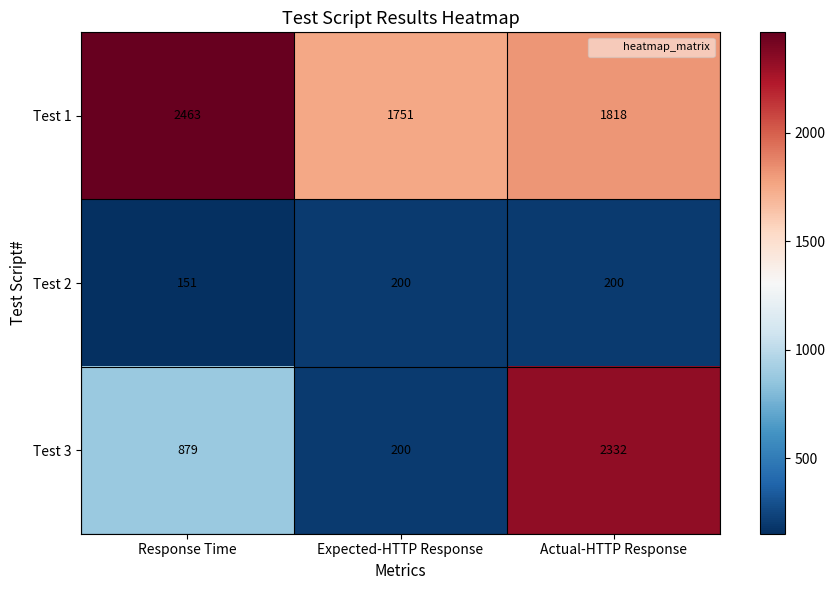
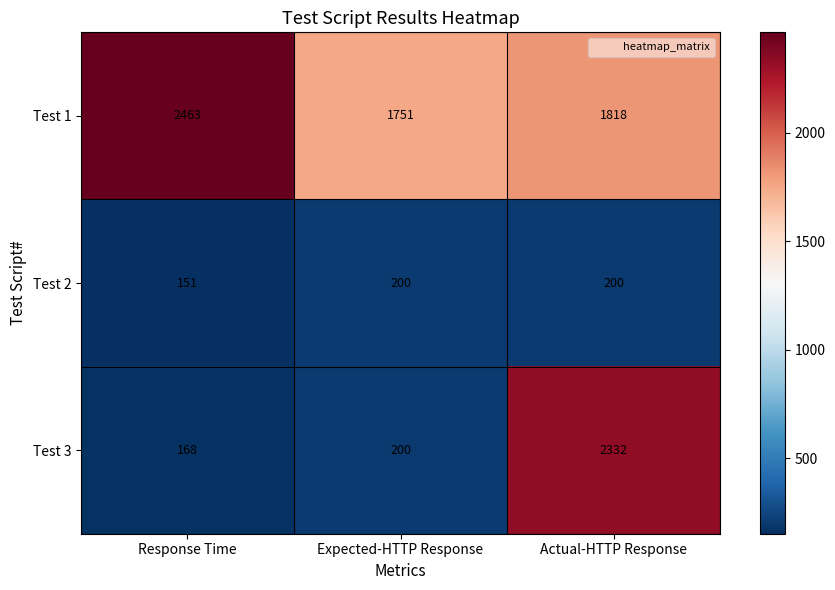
Test 3, Response Time: 879 -> 168
